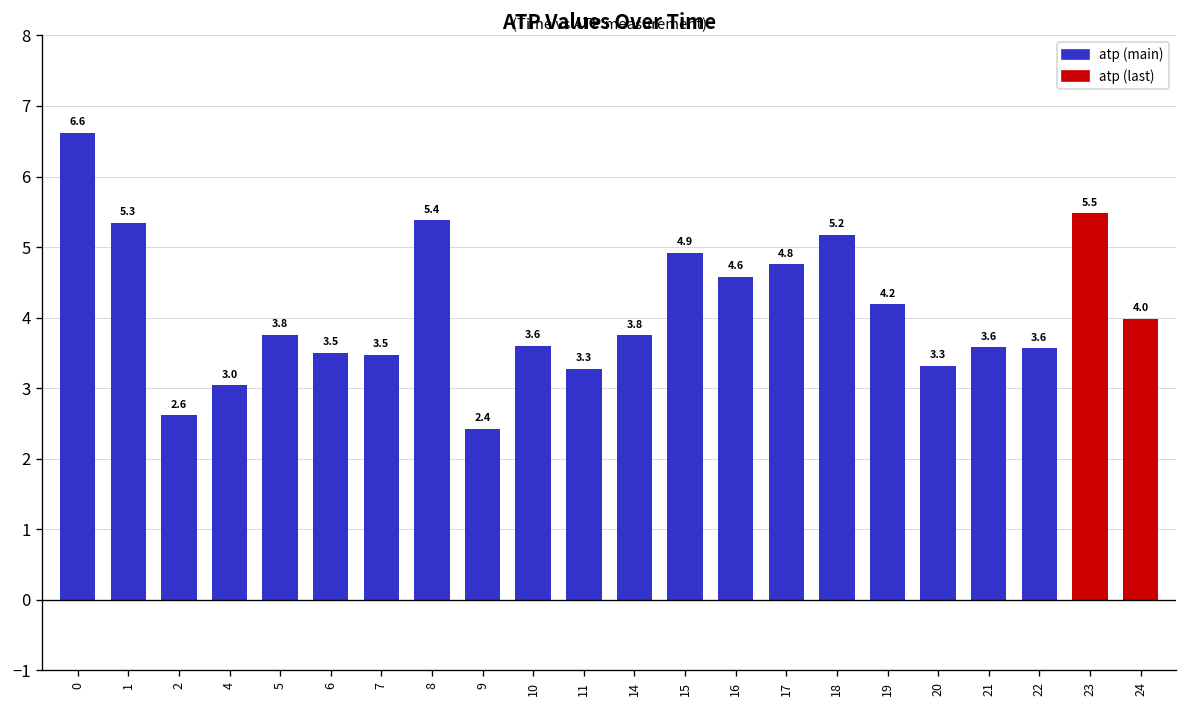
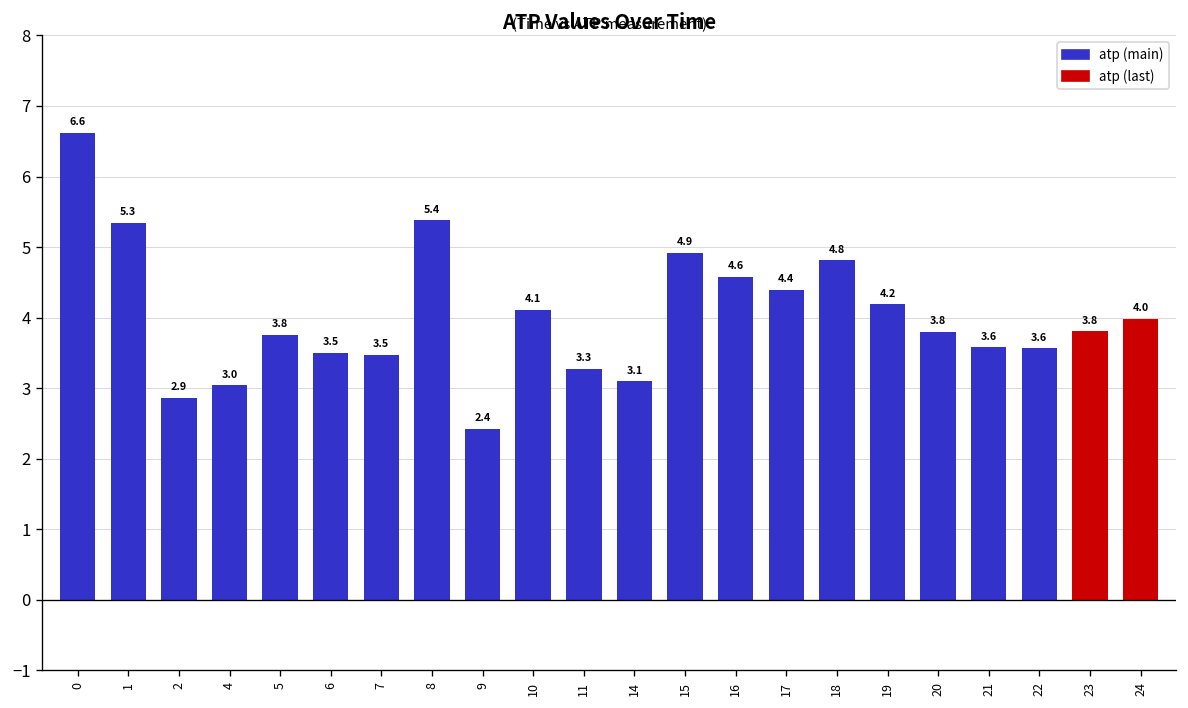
2: 2.6 -> 2.9
10: 3.6 -> 4.1
14: 3.8 -> 3.1
17: 4.8 -> 4.4
18: 5.2 -> 4.8
20: 3.3 -> 3.8
23: 5.5 -> 3.8
